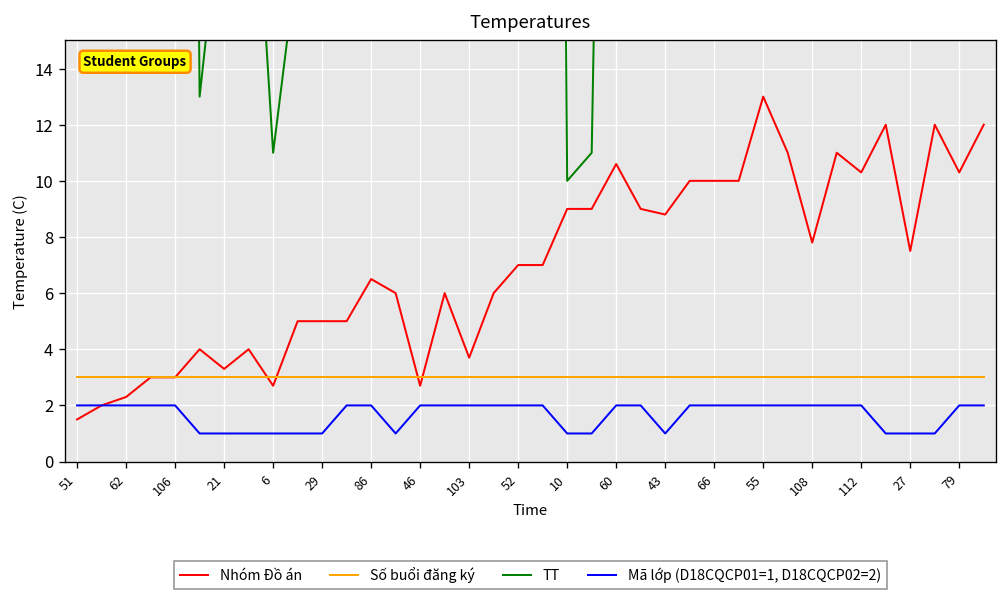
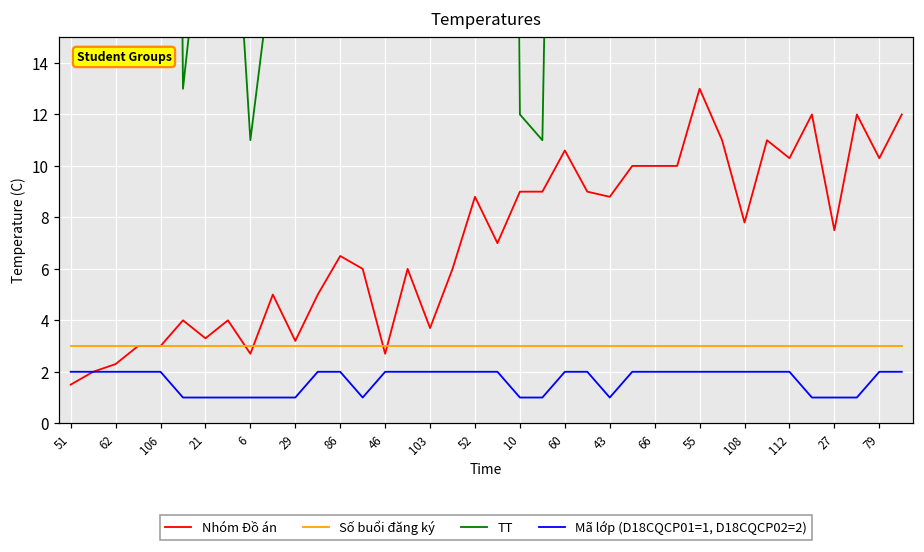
Nhóm Đồ án, 29: 5.0 -> 3.2
Nhóm Đồ án, 52: 7.0 -> 8.8
TT, 10: 10 -> 12
